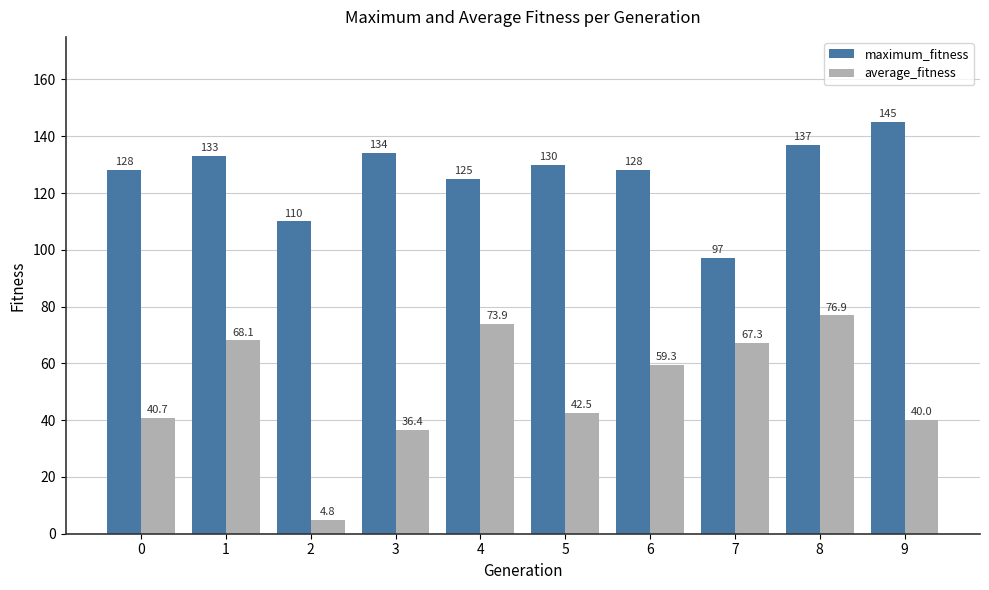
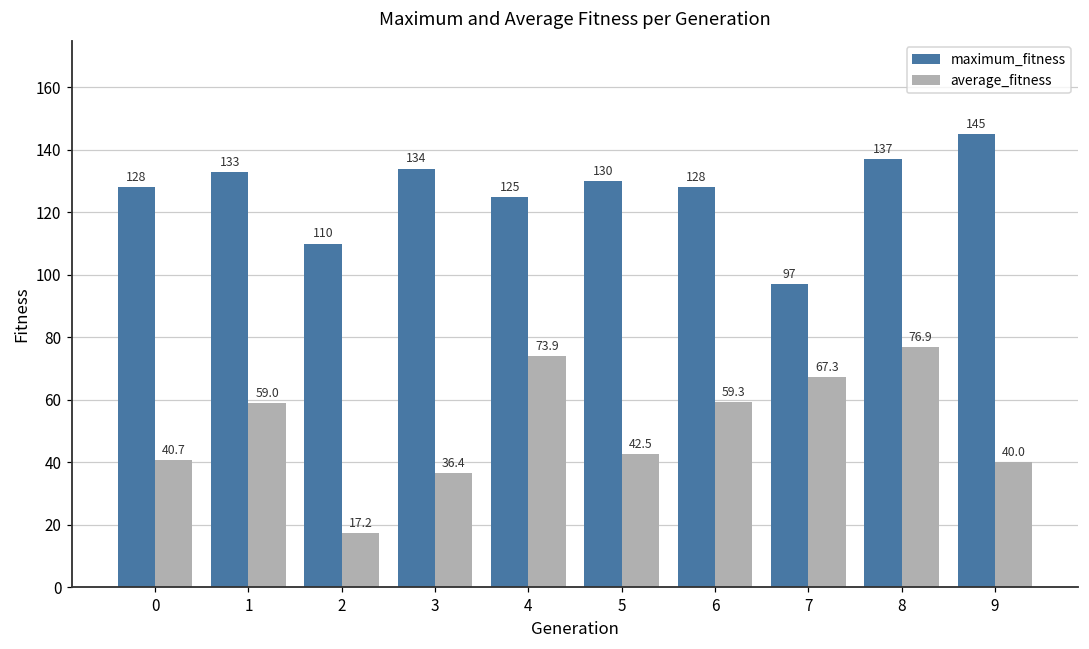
average_fitness, 1: 68.1 -> 59.0
average_fitness, 2: 4.8 -> 17.2
